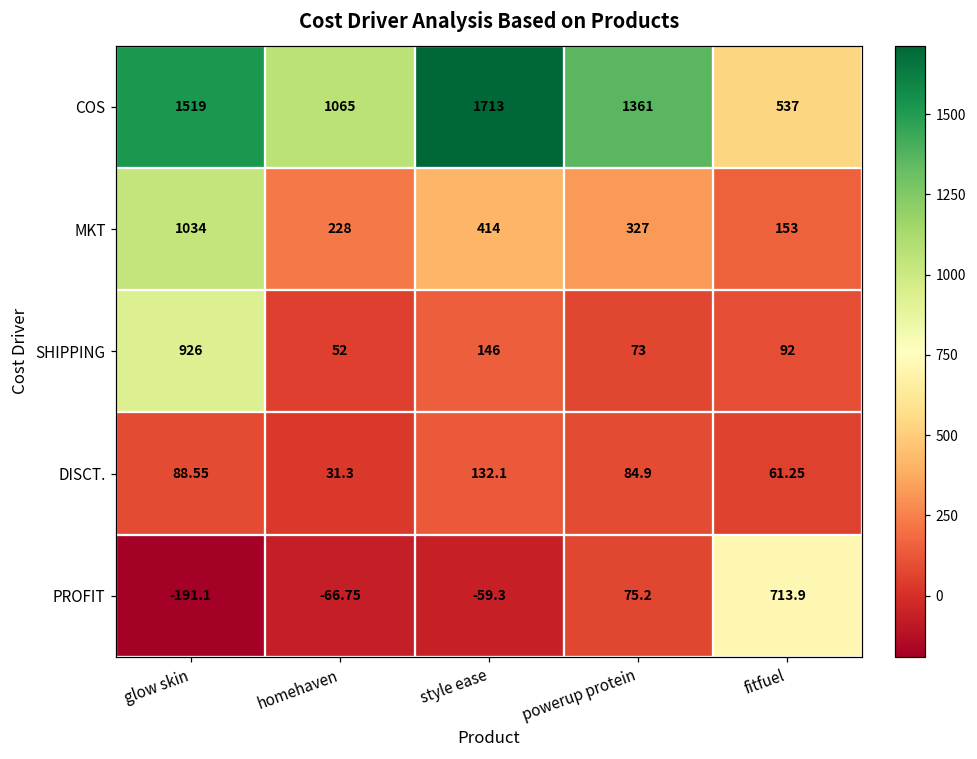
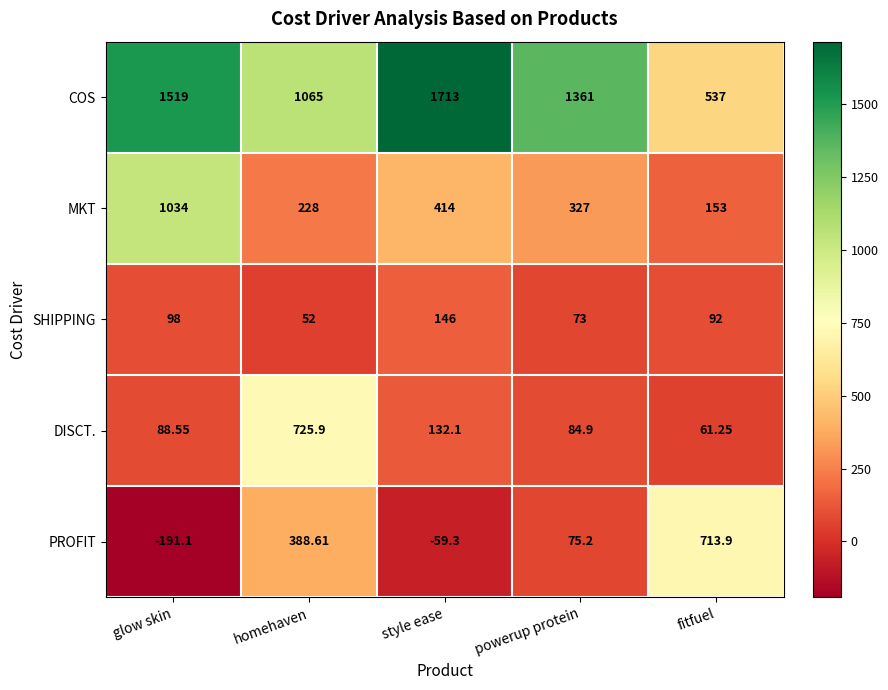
SHIPPING, glow skin: 926 -> 98
DISCT., homehaven: 31.3 -> 725.9
PROFIT, homehaven: -66.75 -> 388.61
